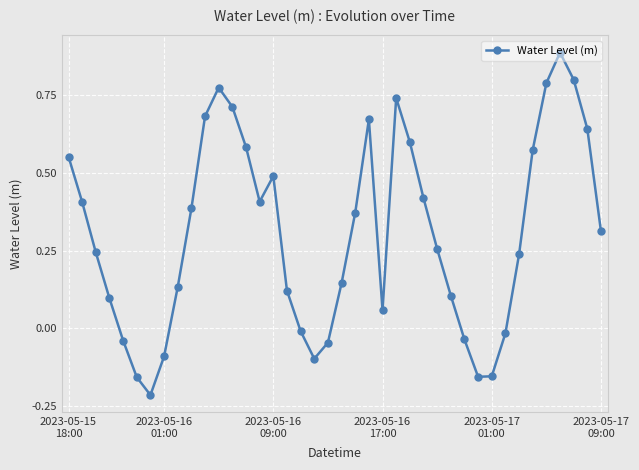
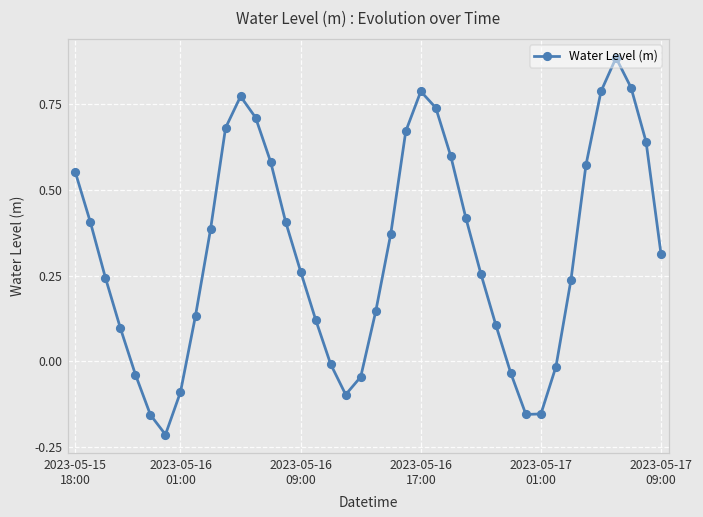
2023-05-16 09:00: 0.49 -> 0.26
2023-05-16 17:00: 0.06 -> 0.79
